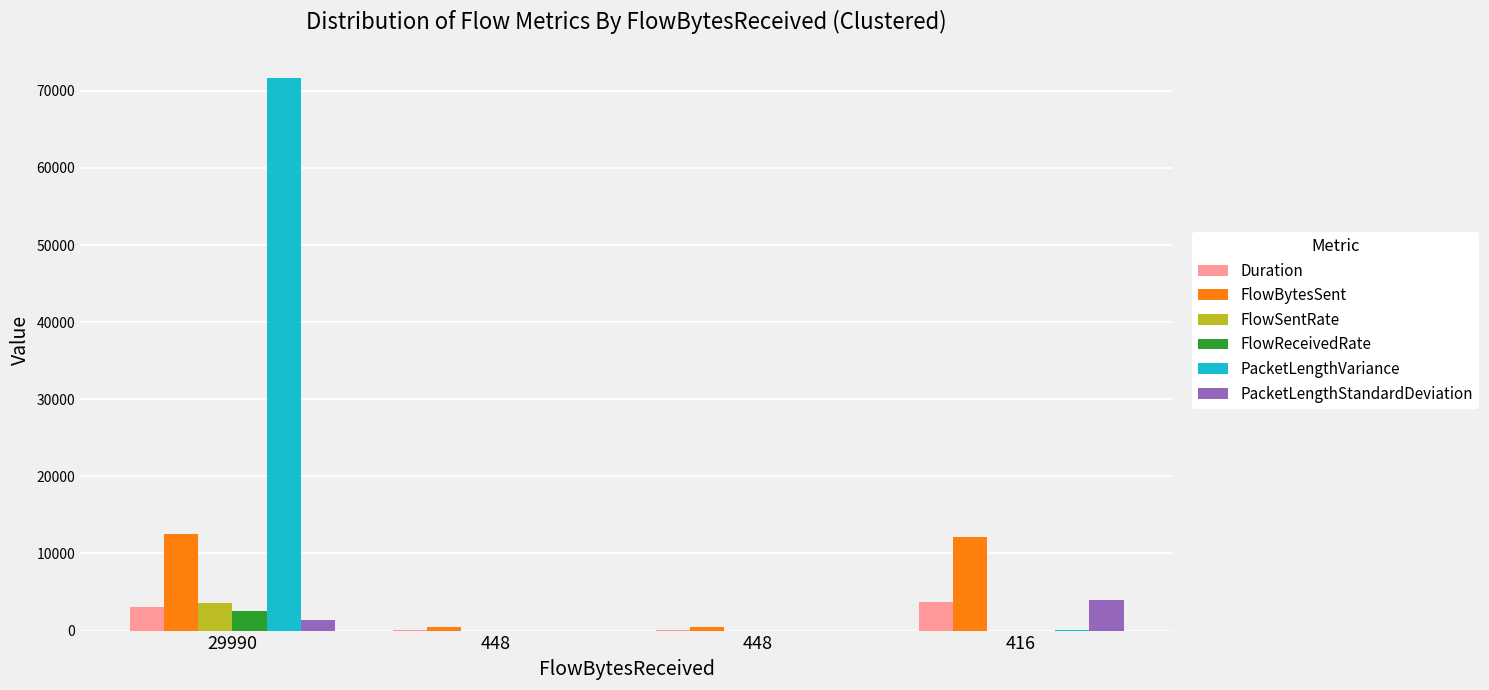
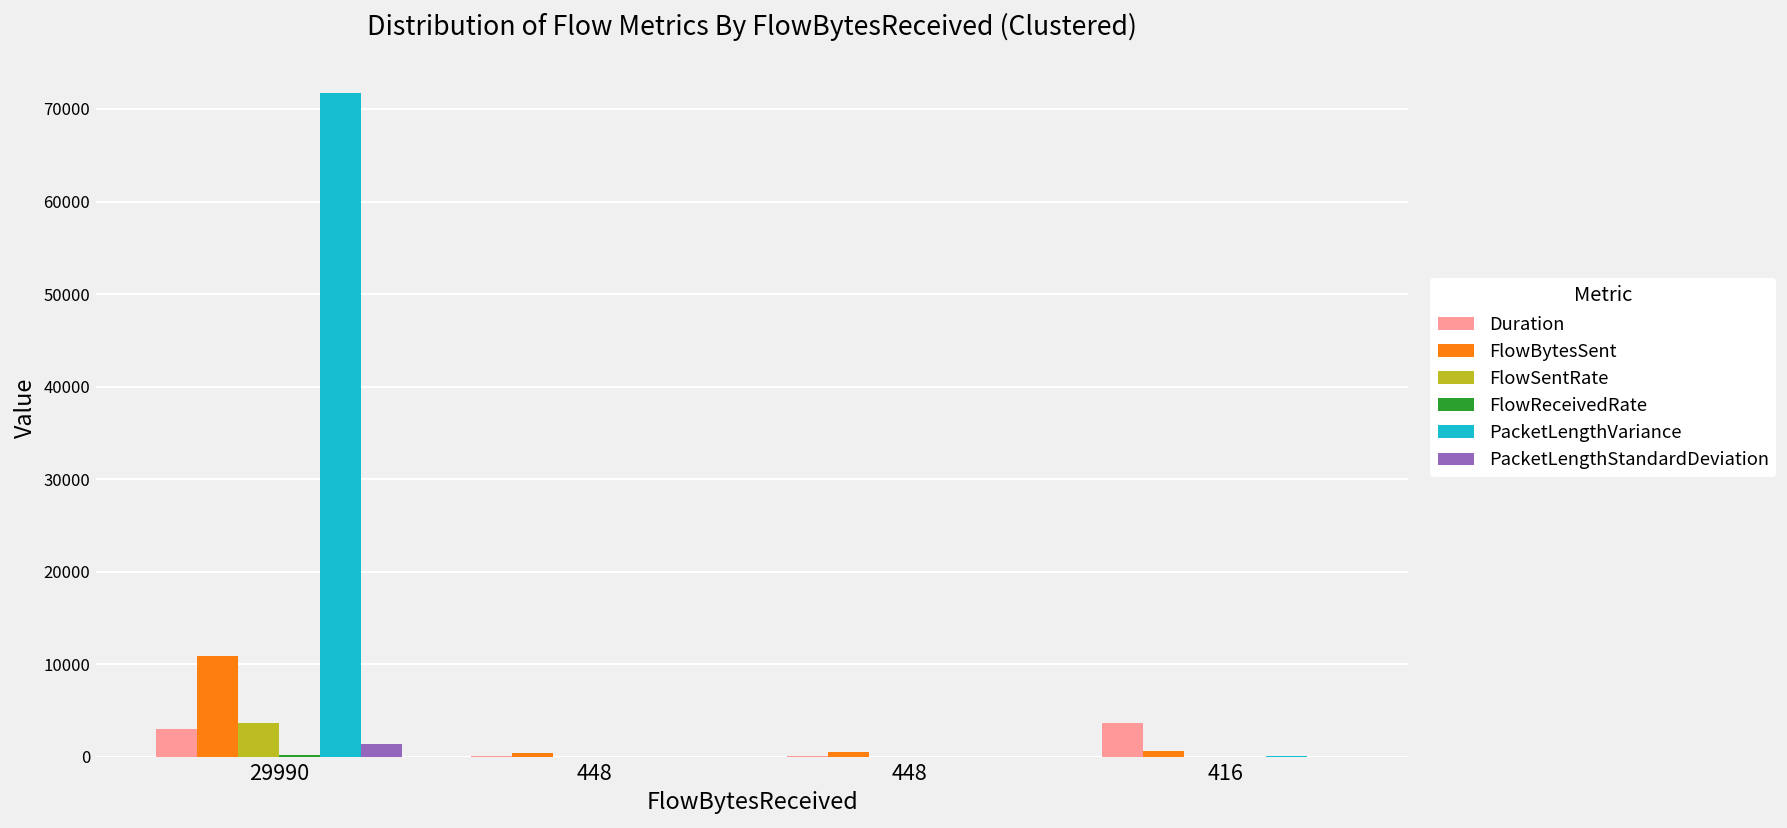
FlowBytesSent, 29990: 13000 -> 11000
FlowReceivedRate, 29990: 3000 -> 0
FlowBytesSent, 416: 12000 -> 1000
PacketLengthStandardDeviation, 416: 4000 -> 0
